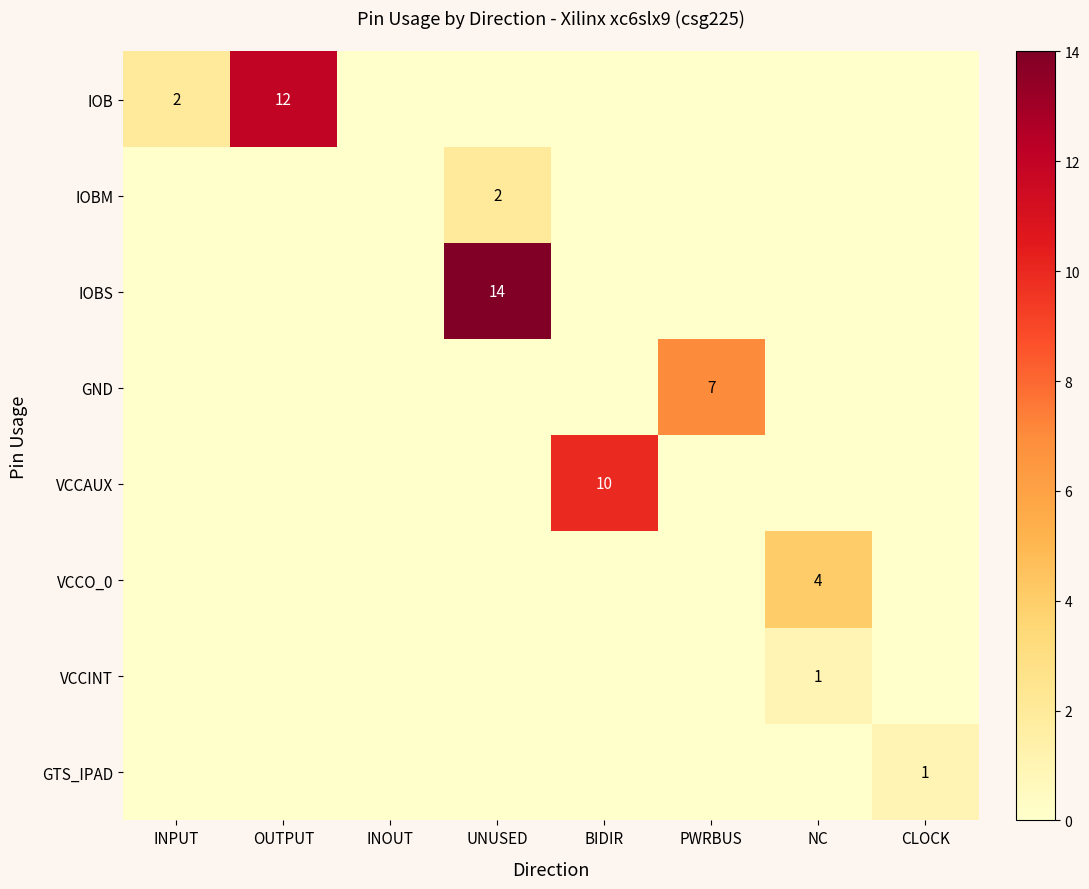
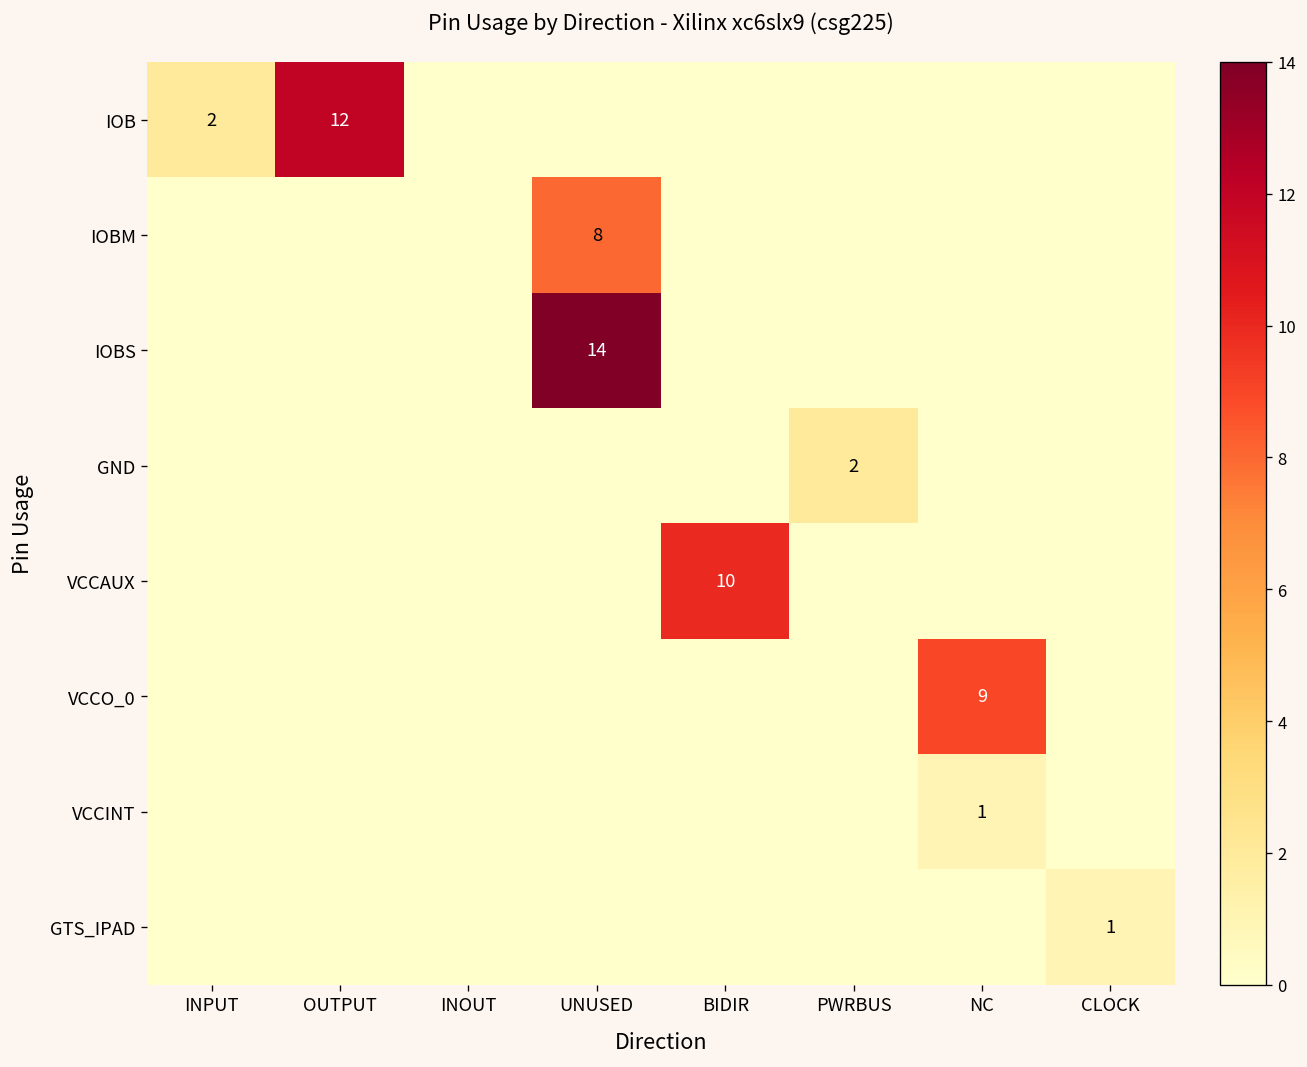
IOBM, UNUSED: 2 -> 8
GND, PWRBUS: 7 -> 2
VCCO_0, NC: 4 -> 9
